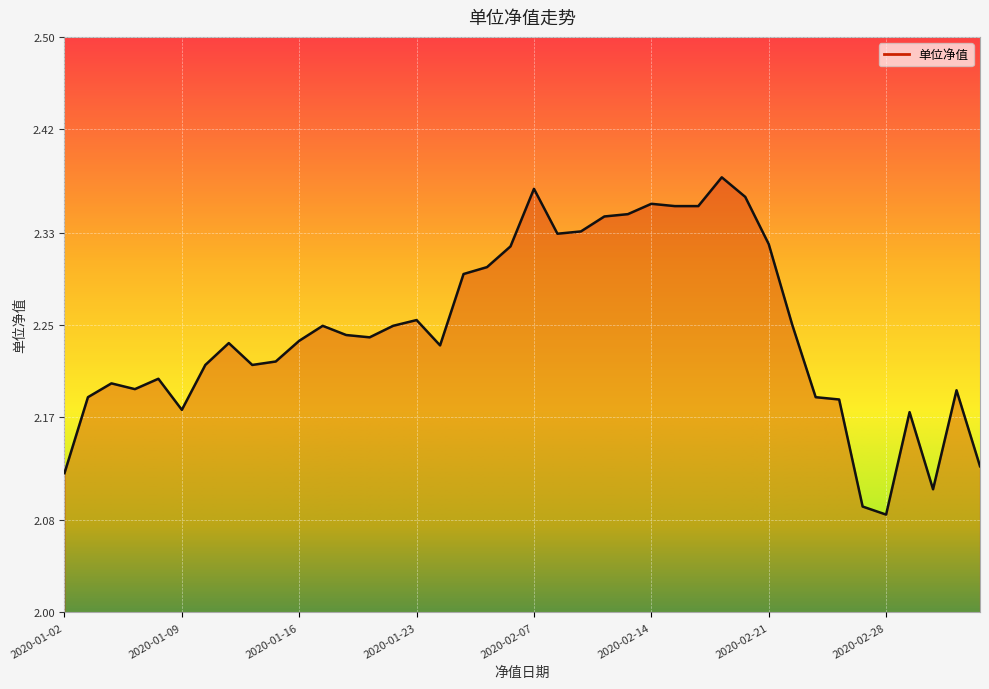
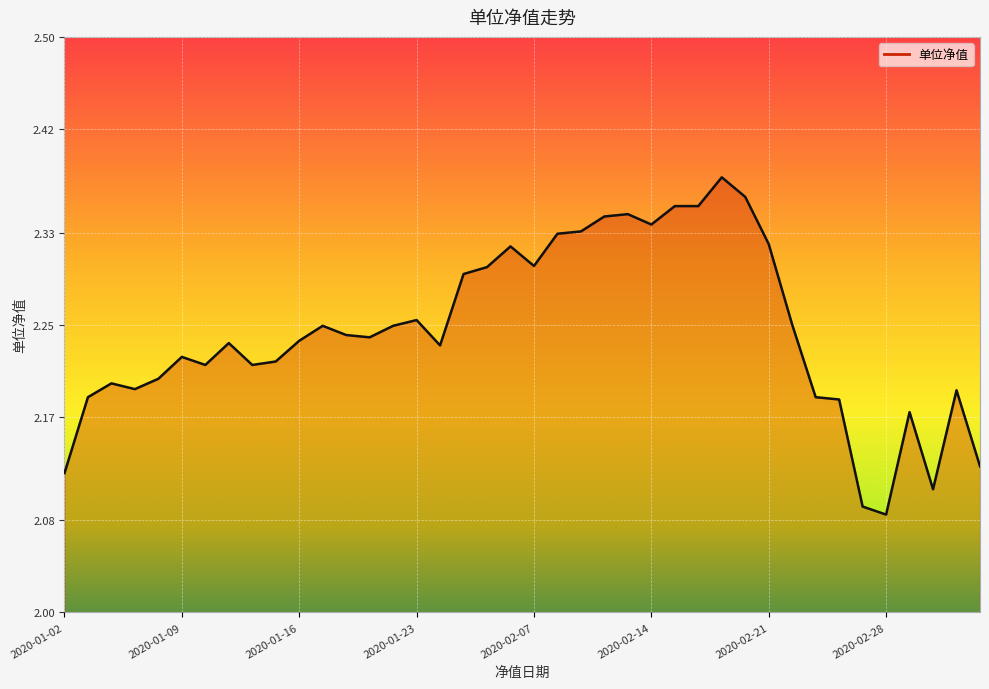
2020-01-09: 2.176 -> 2.222
2020-02-07: 2.368 -> 2.301
2020-02-14: 2.355 -> 2.337
